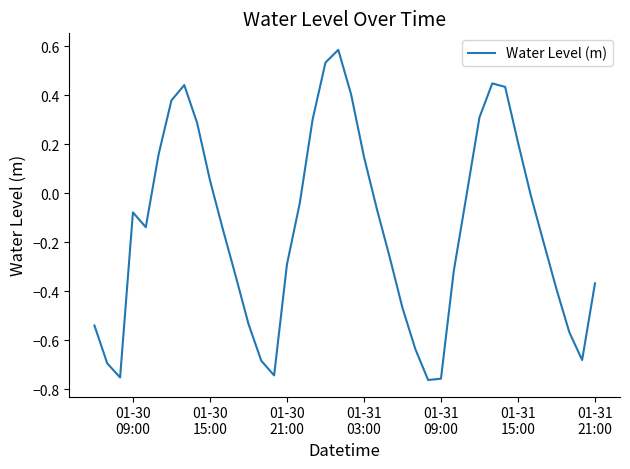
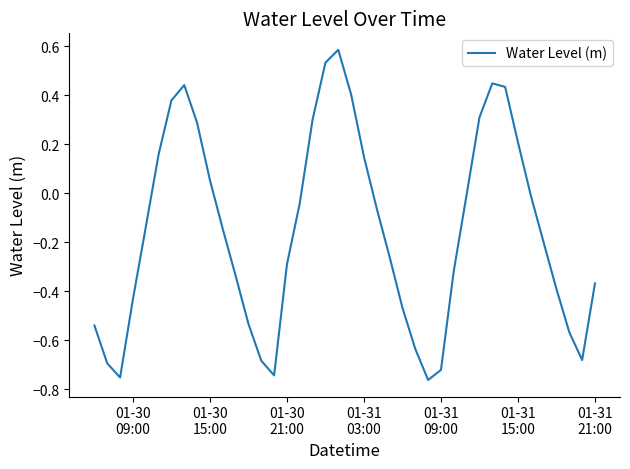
01-30 09:00: -0.08 -> -0.43
01-31 09:00: -0.76 -> -0.72
